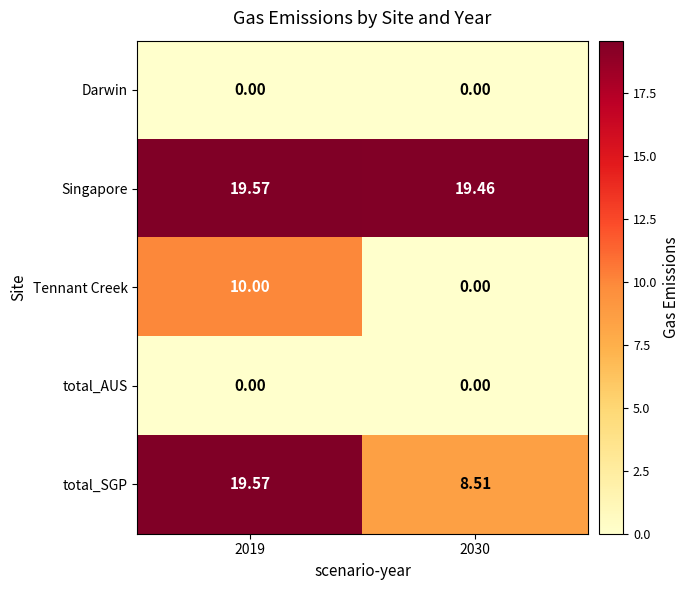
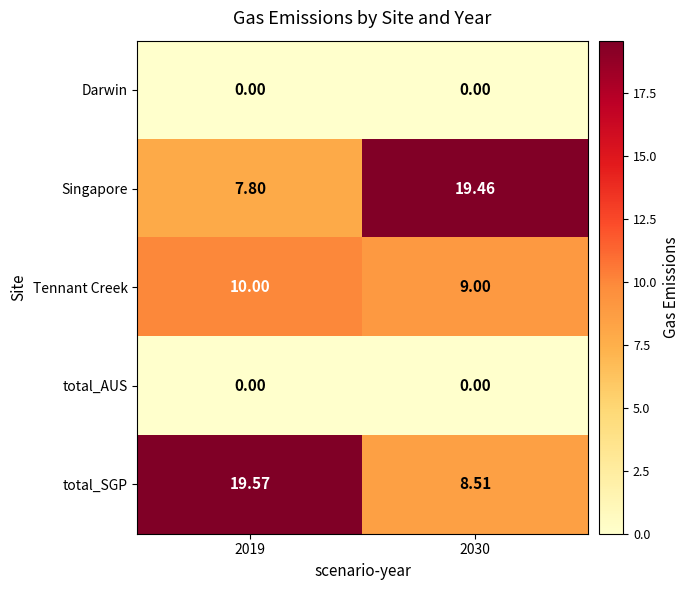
Singapore, 2019: 19.57 -> 7.80
Tennant Creek, 2030: 0.00 -> 9.00
